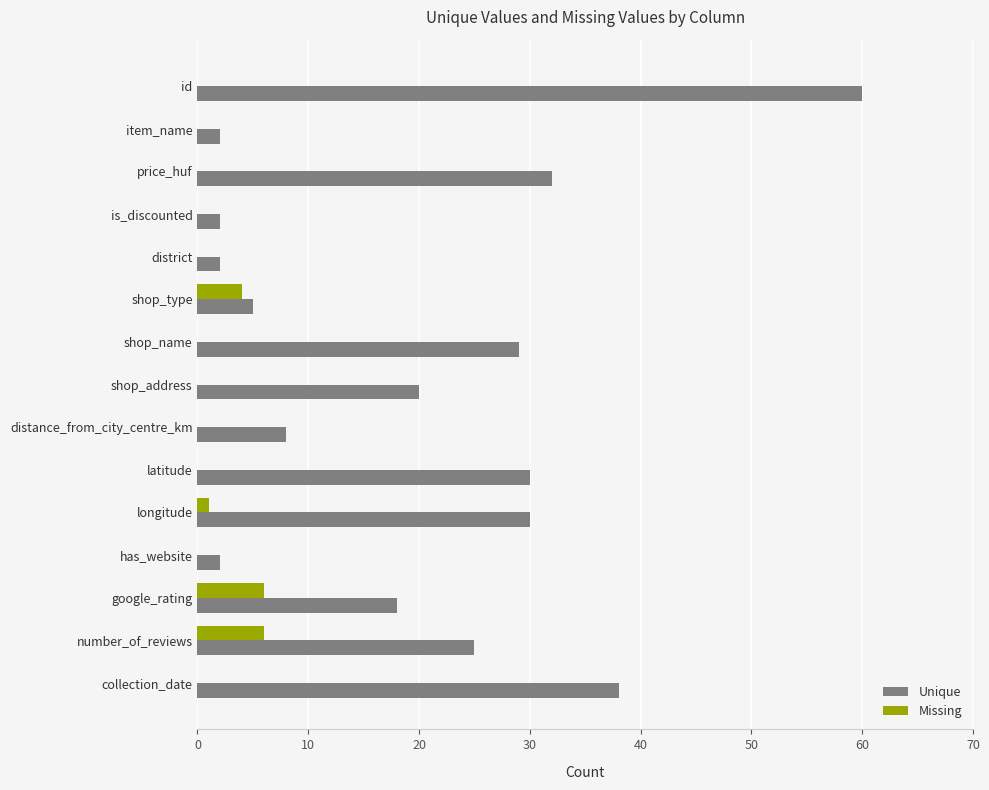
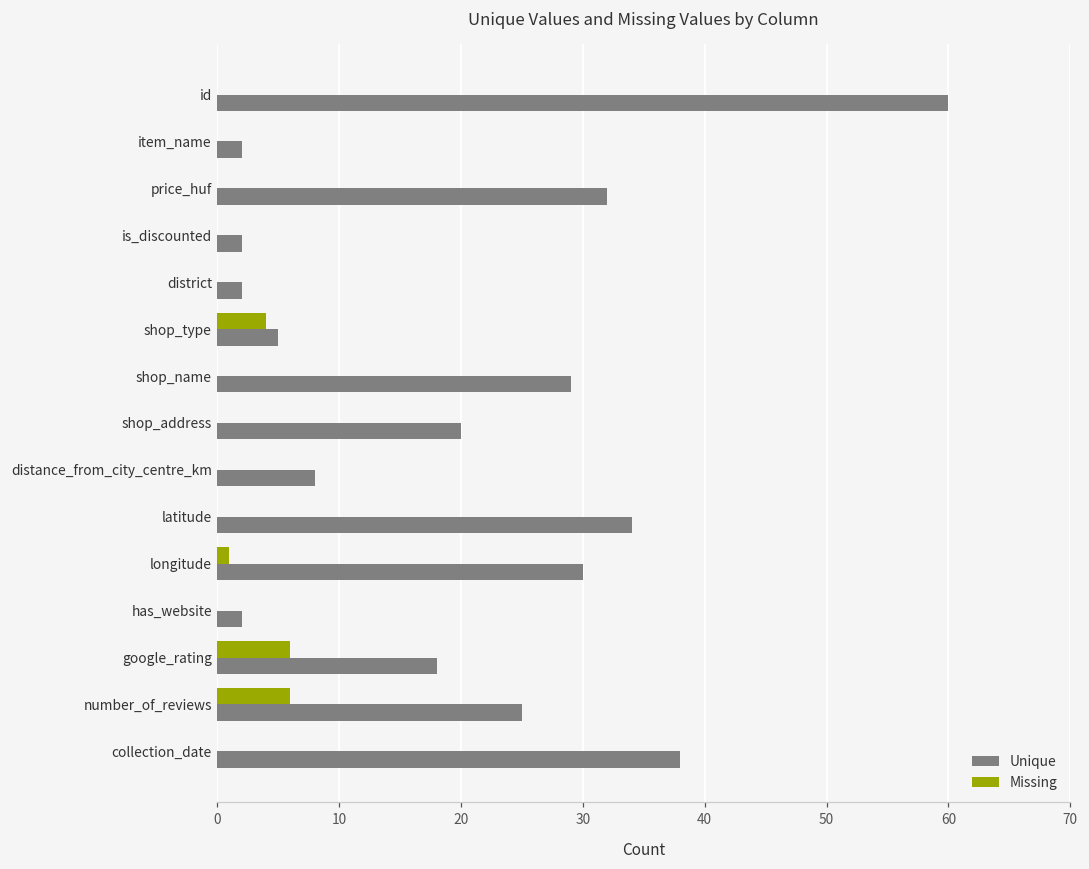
Unique, latitude: 30 -> 34
